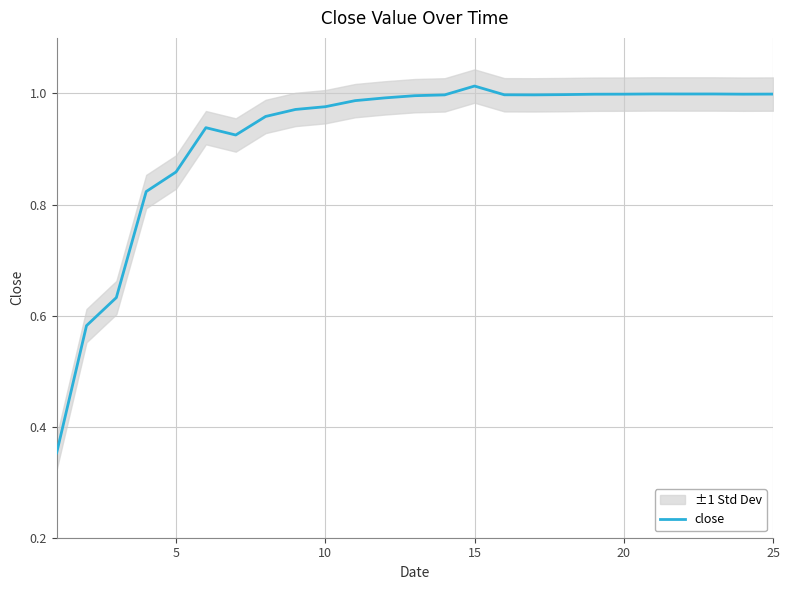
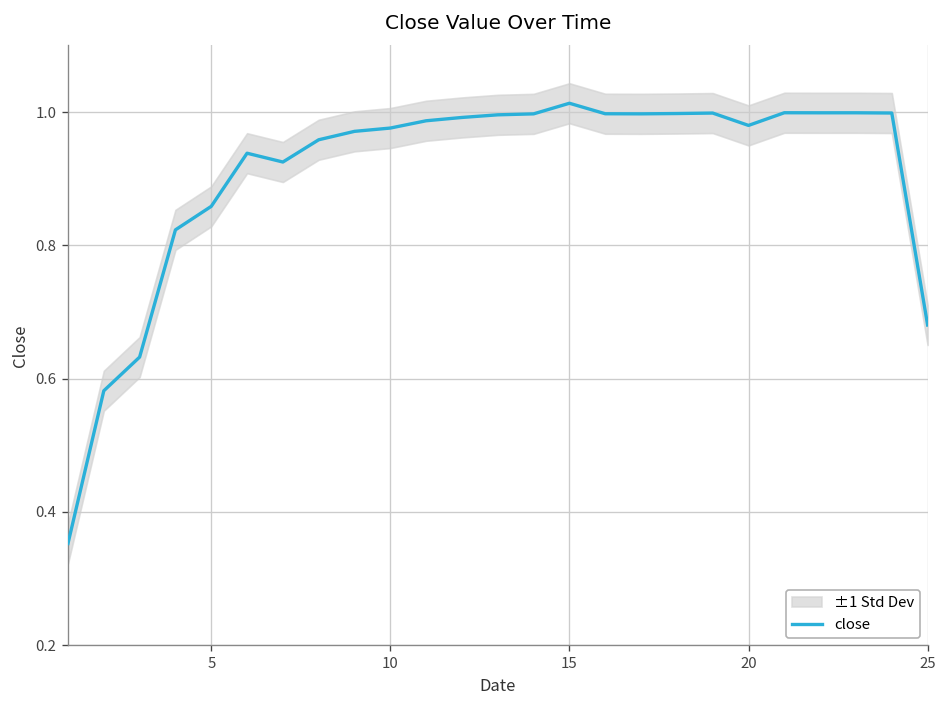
close, 20: 1.00 -> 0.98
close, 25: 1.00 -> 0.68
